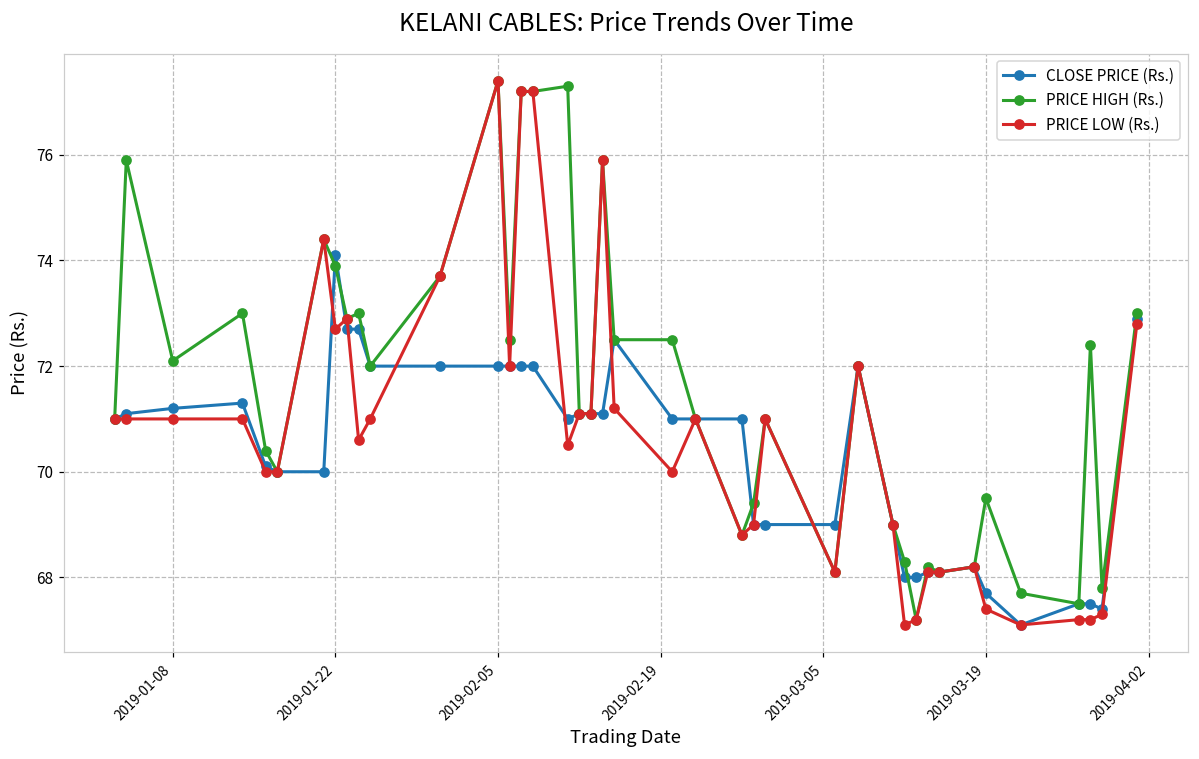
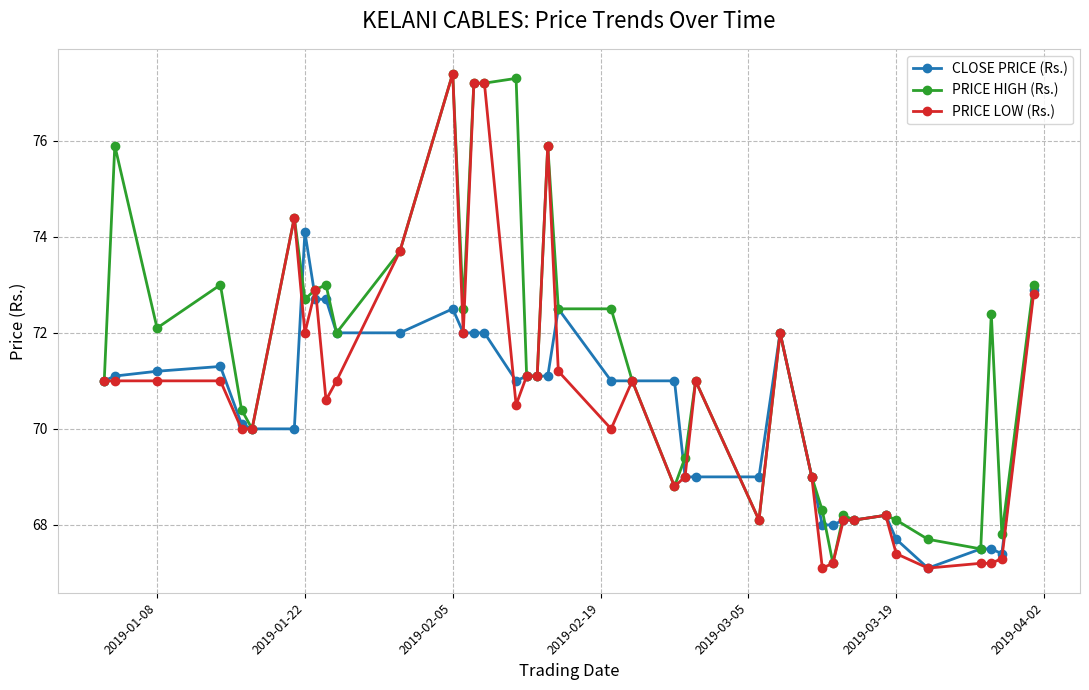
PRICE HIGH (Rs.), 2019-01-22: 73.9 -> 72.7
PRICE LOW (Rs.), 2019-01-22: 72.7 -> 72.0
CLOSE PRICE (Rs.), 2019-02-05: 72.0 -> 72.5
PRICE HIGH (Rs.), 2019-03-19: 69.5 -> 68.1
